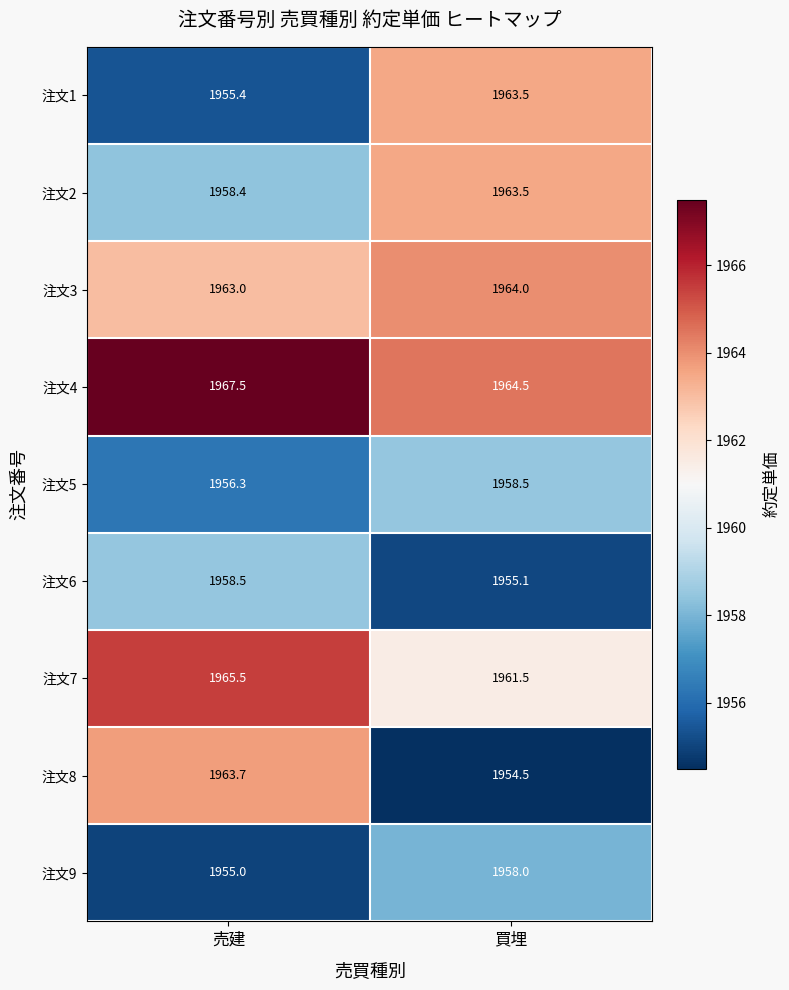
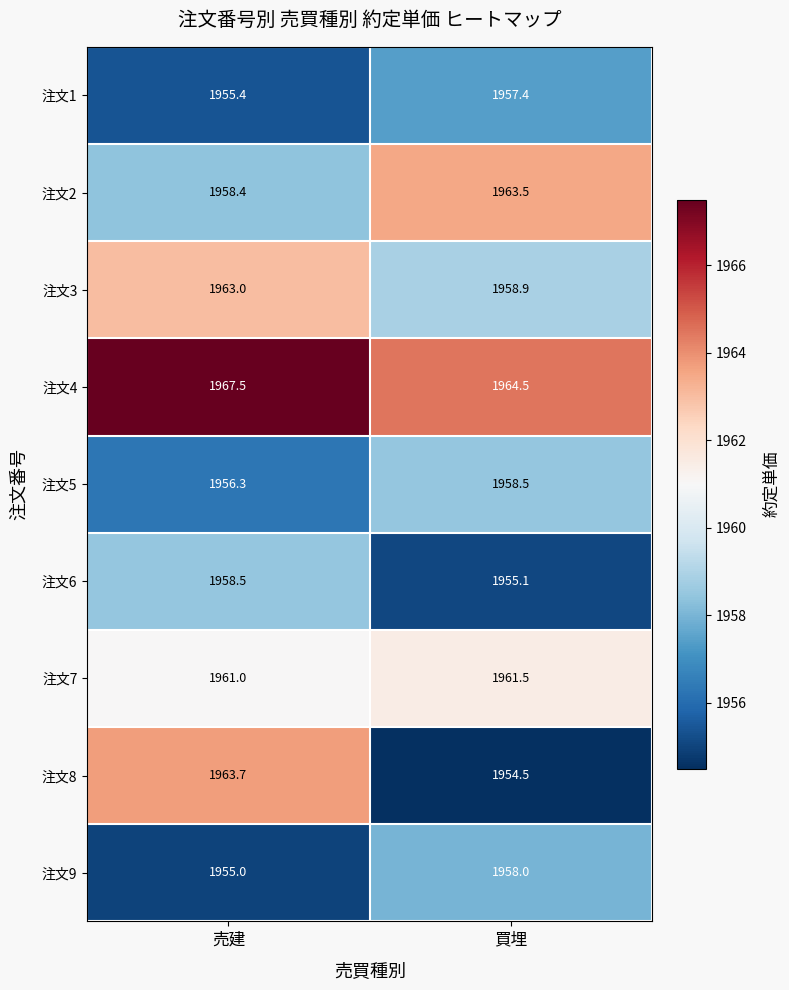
注文1, 買埋: 1963.5 -> 1957.4
注文3, 買埋: 1964.0 -> 1958.9
注文7, 売建: 1965.5 -> 1961.0
